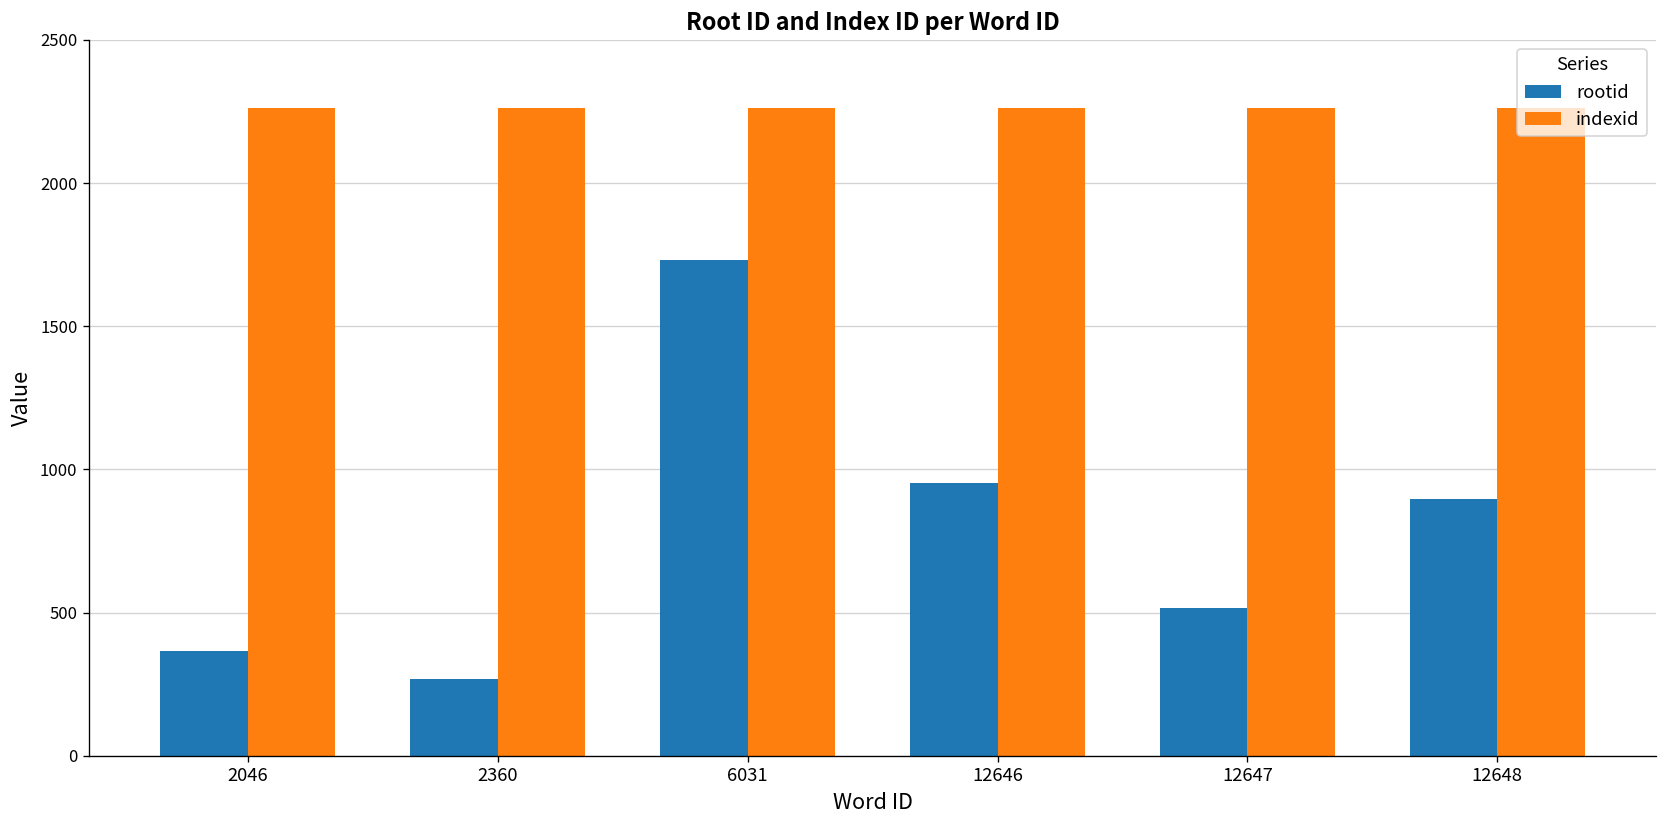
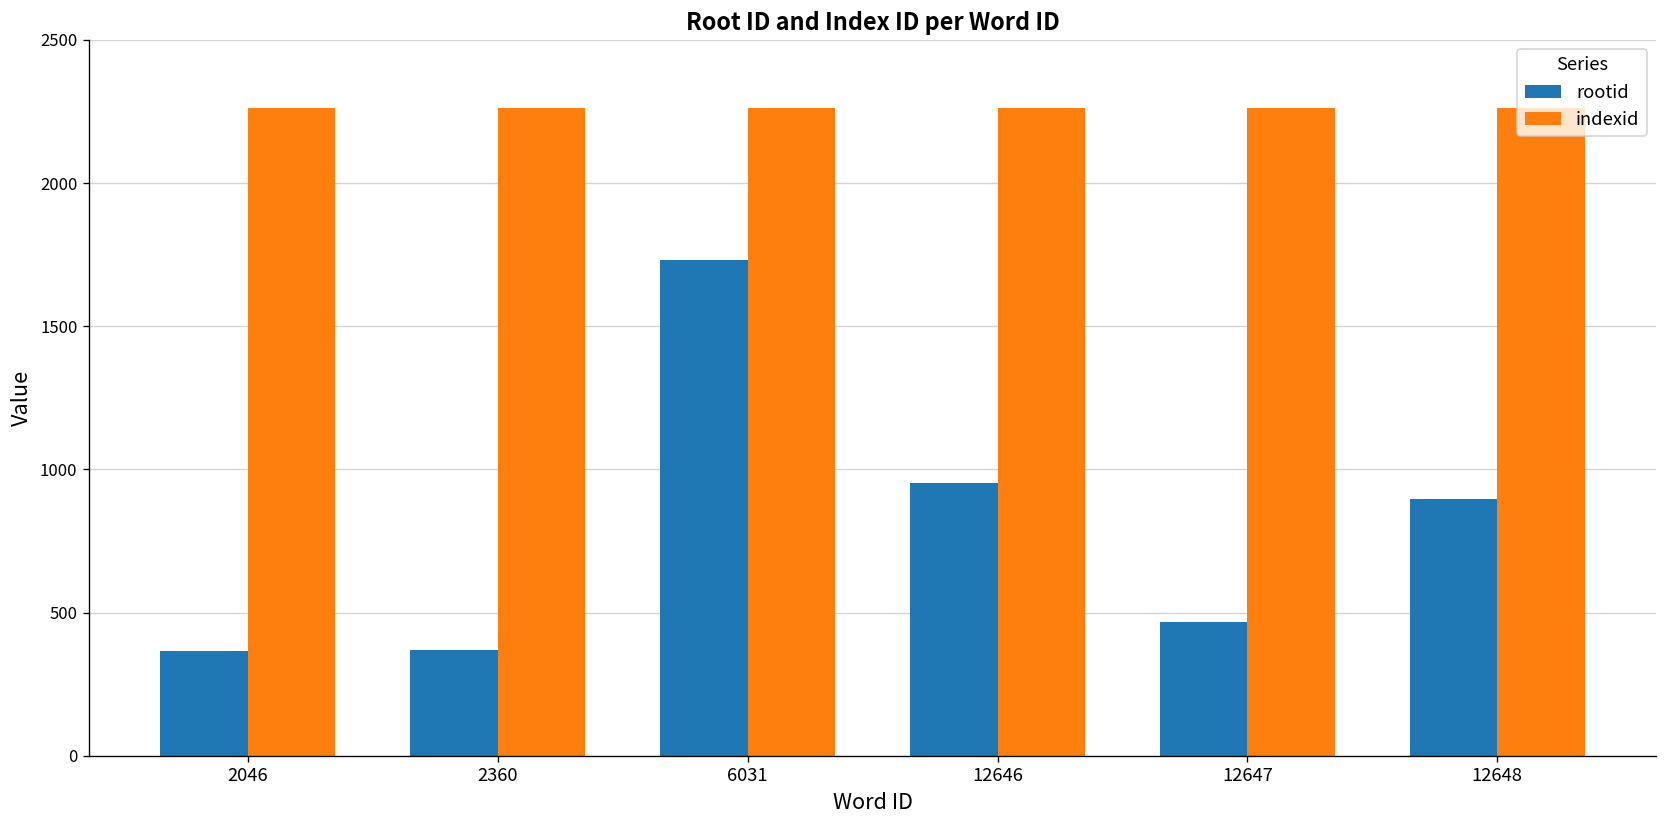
rootid, 2360: 270 -> 370
rootid, 12647: 520 -> 470
